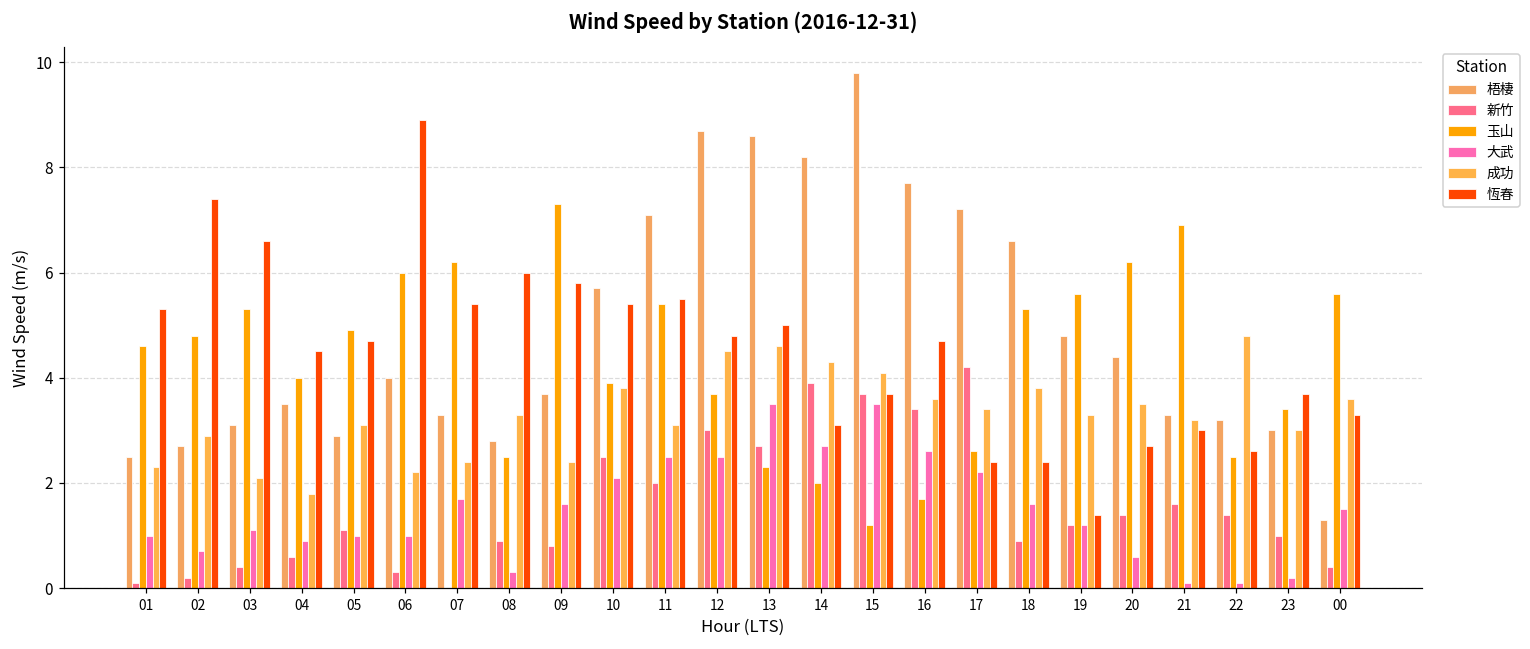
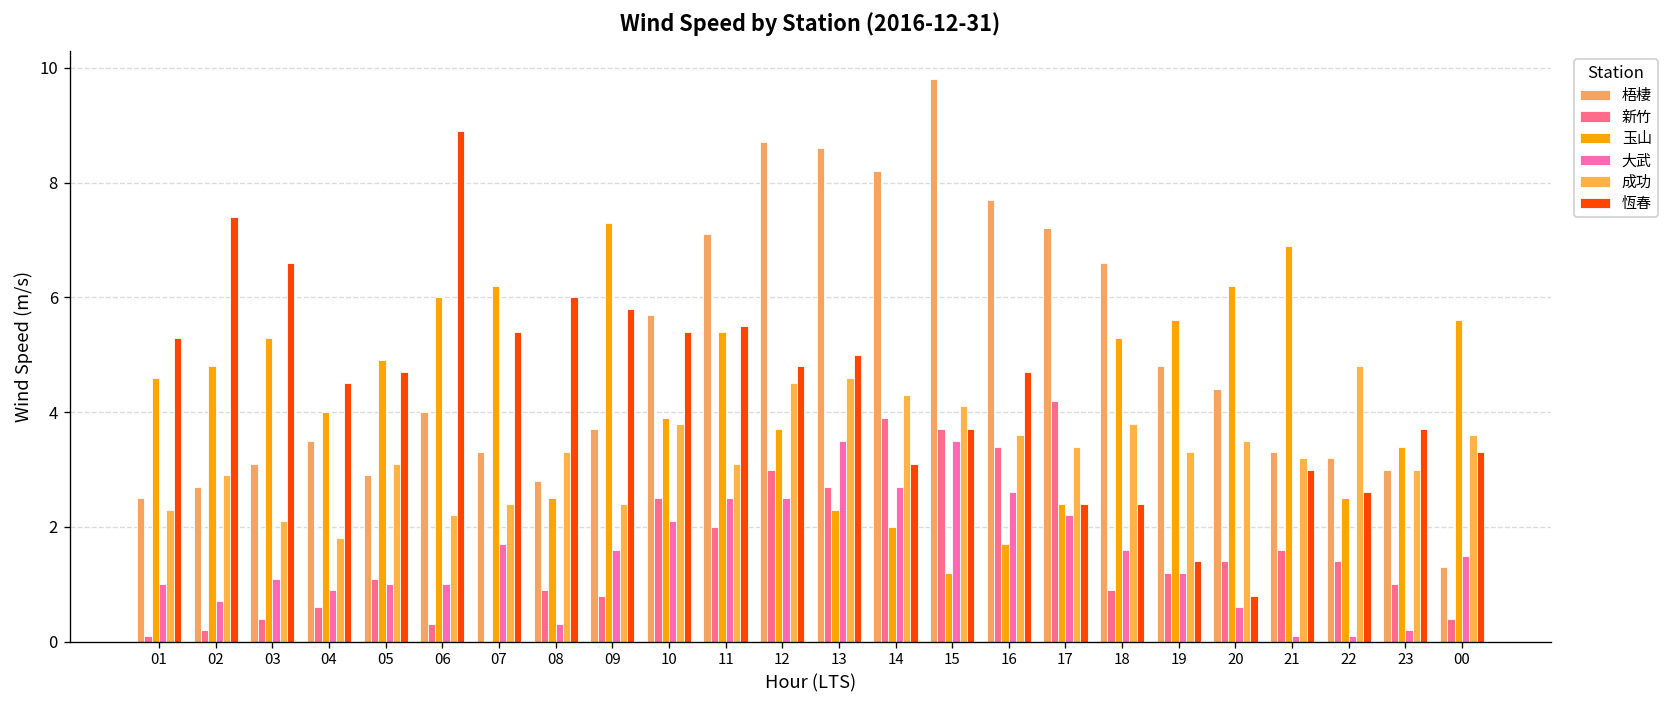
玉山, 17: 2.6 -> 2.4
恆春, 20: 2.7 -> 0.8
